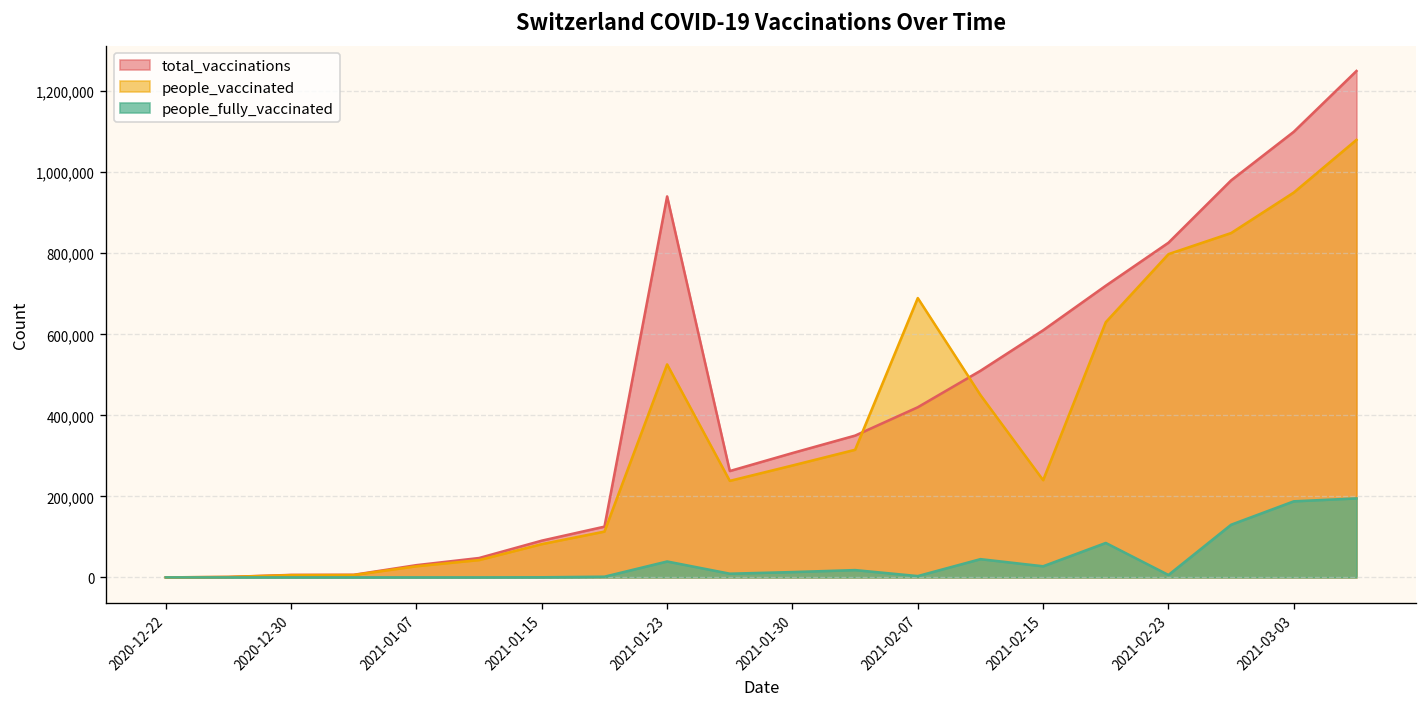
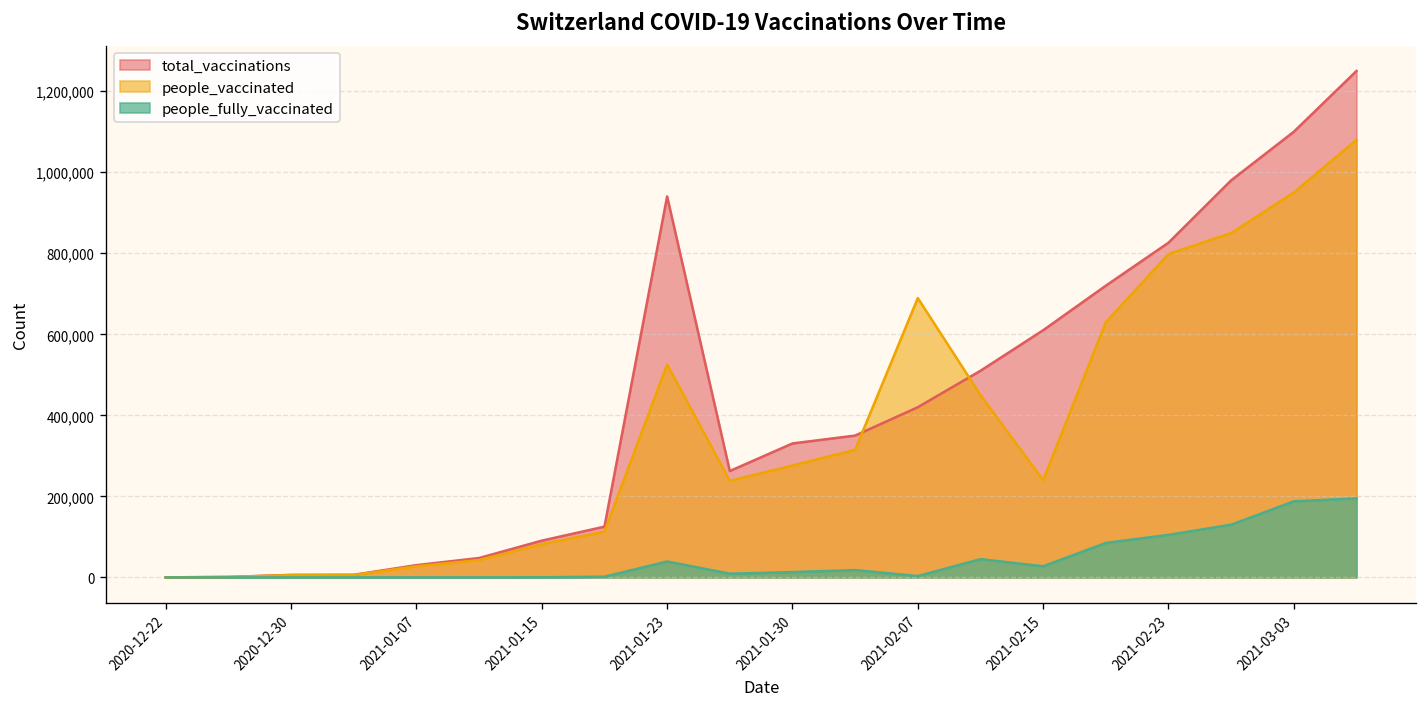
total_vaccinations, 2021-01-30: 310,000 -> 330,000
people_fully_vaccinated, 2021-02-23: 10,000 -> 110,000
